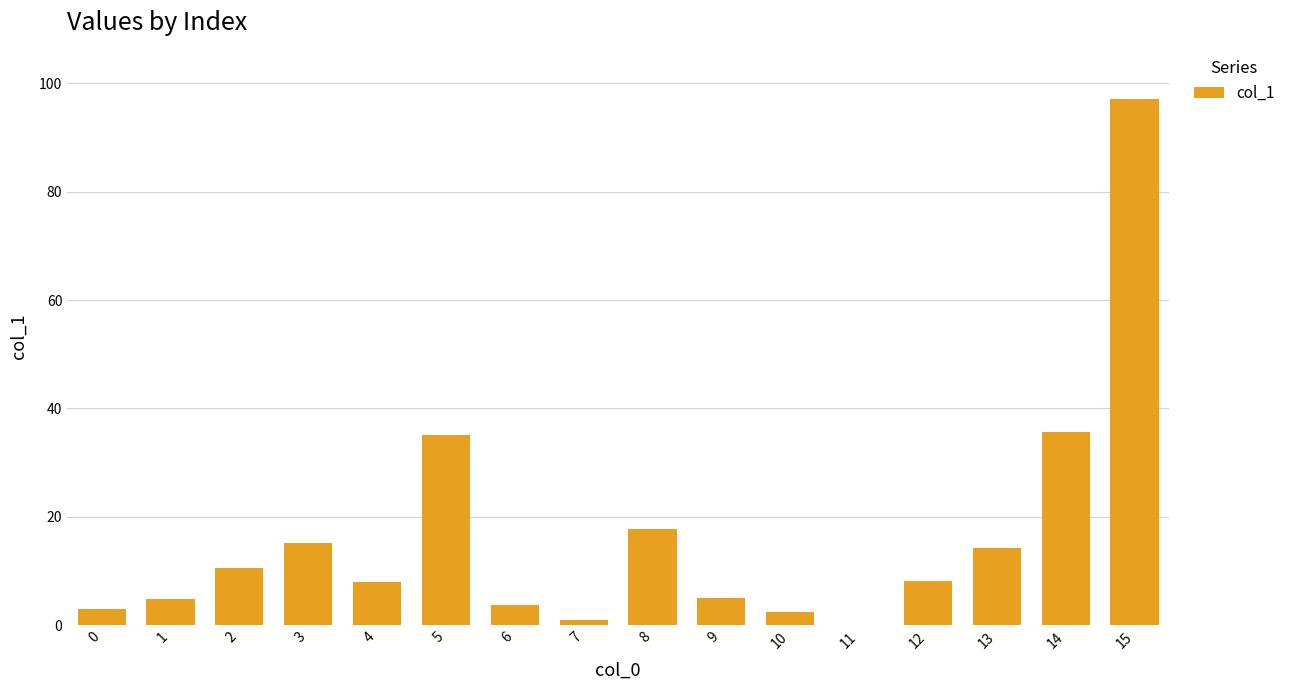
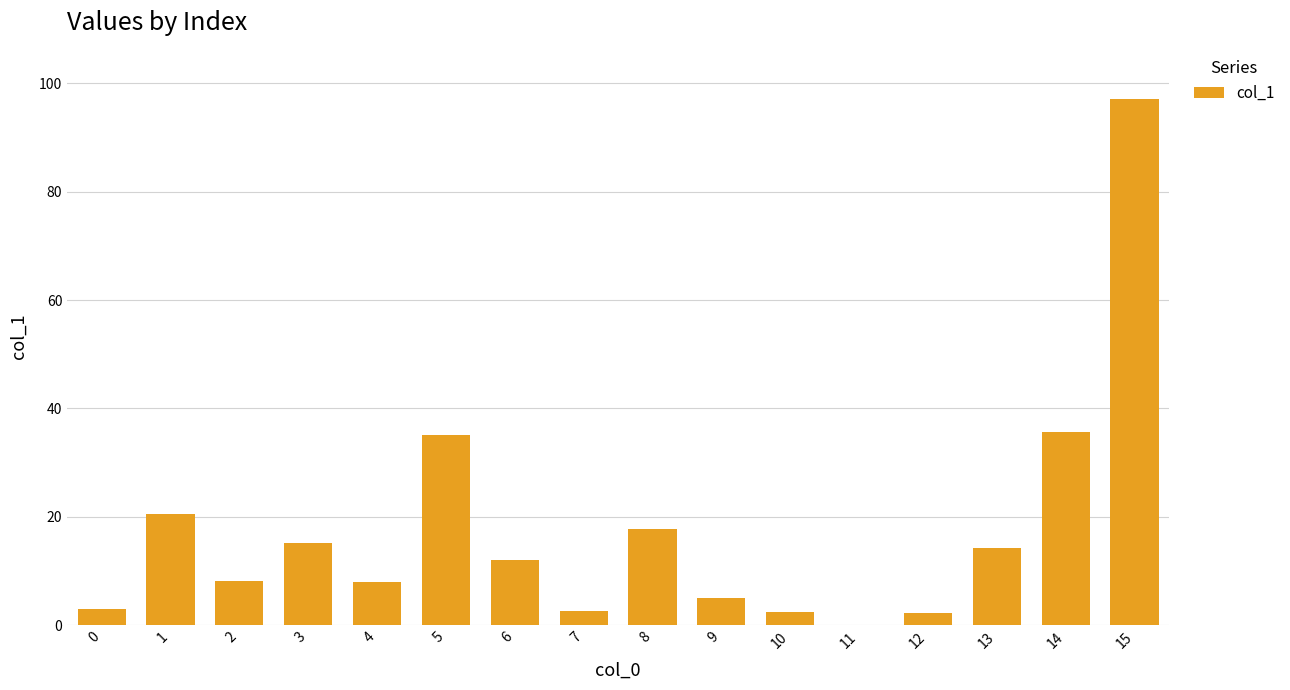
1: 5 -> 21
2: 11 -> 8
6: 4 -> 12
7: 1 -> 3
12: 8 -> 2
